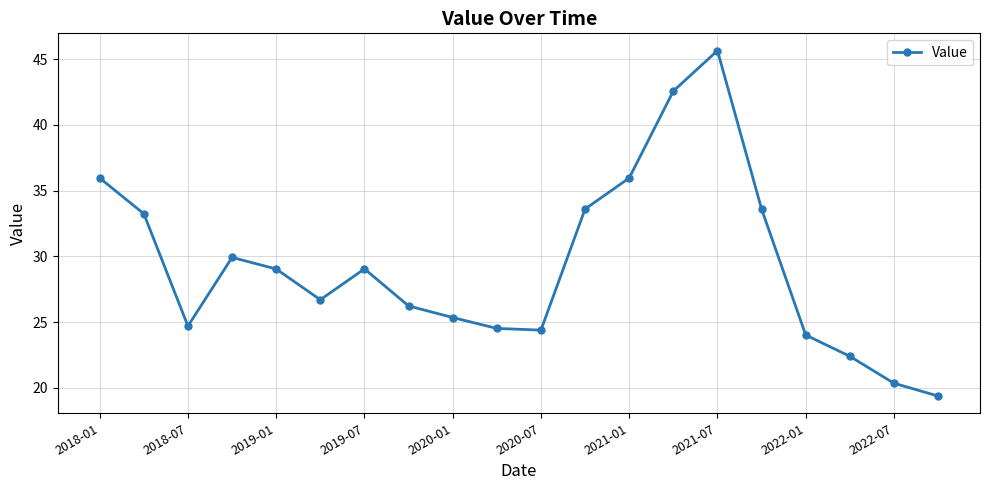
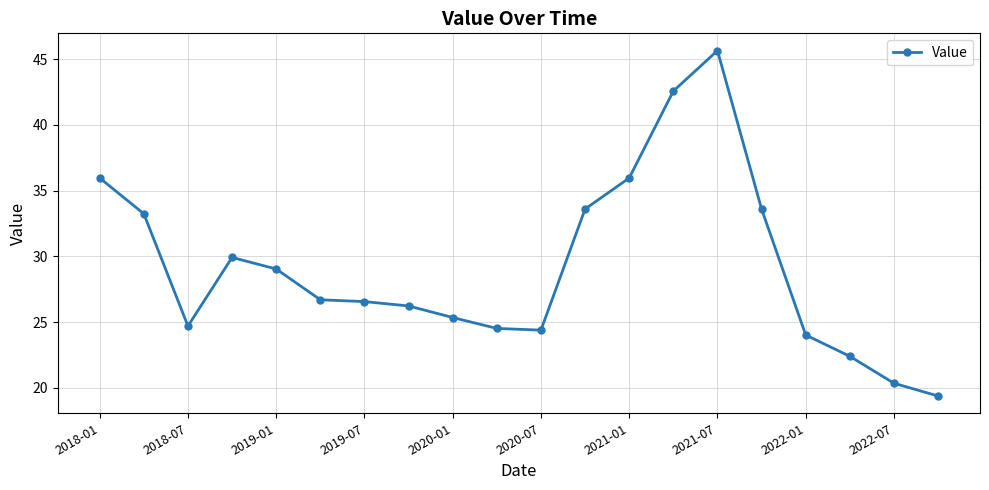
2019-07: 29.1 -> 26.6
